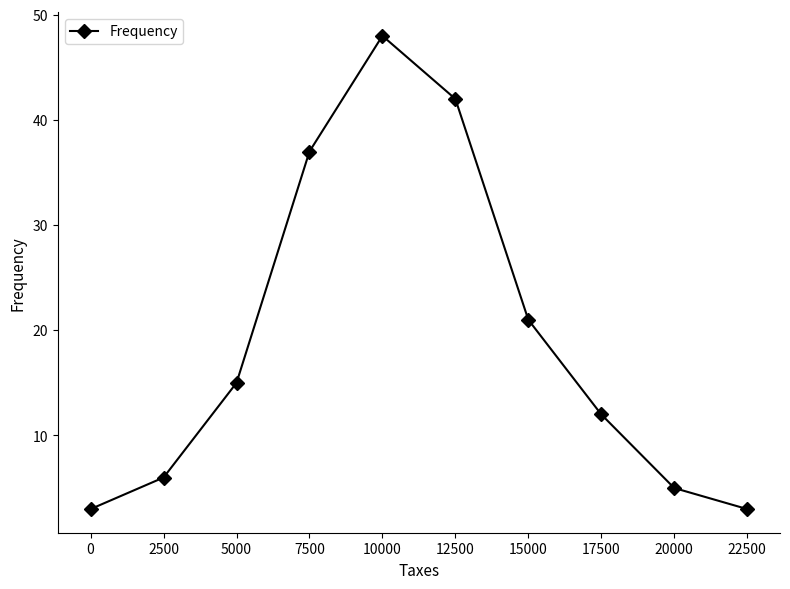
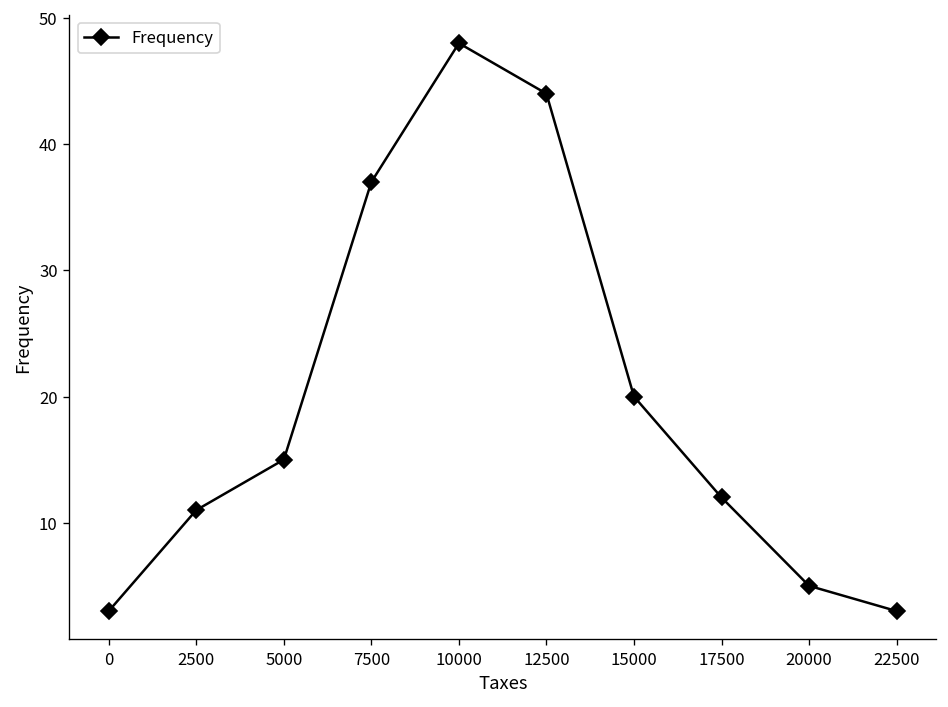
2500: 6 -> 11
12500: 42 -> 44
15000: 21 -> 20
